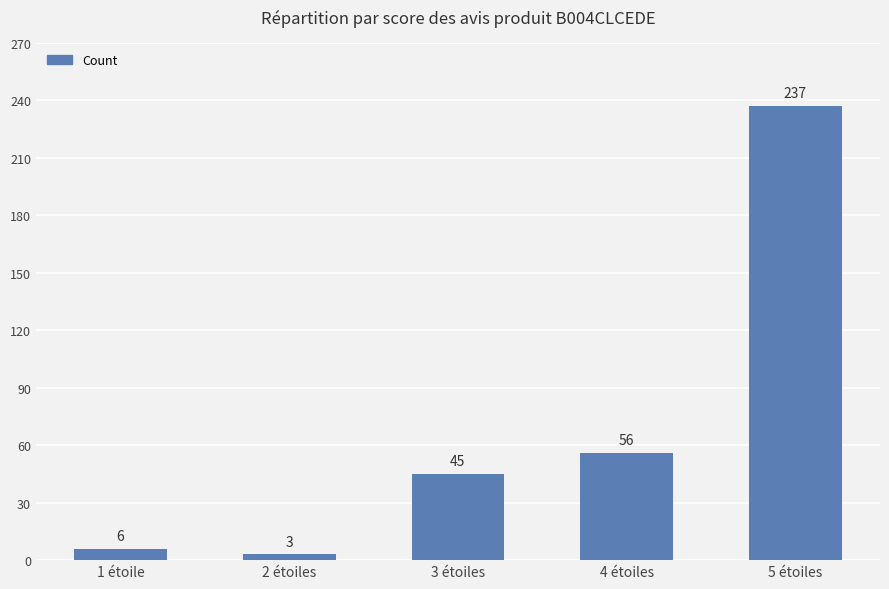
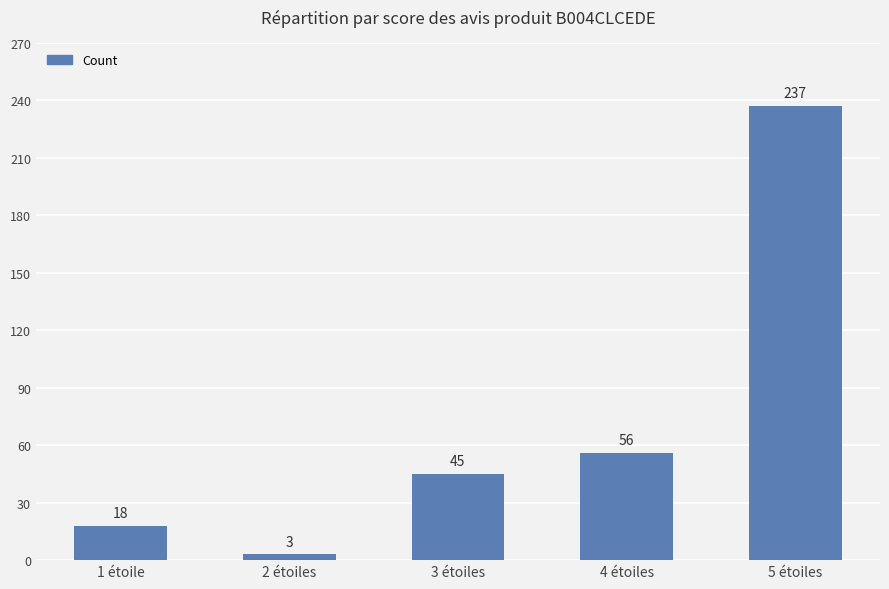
1 étoile: 6 -> 18
